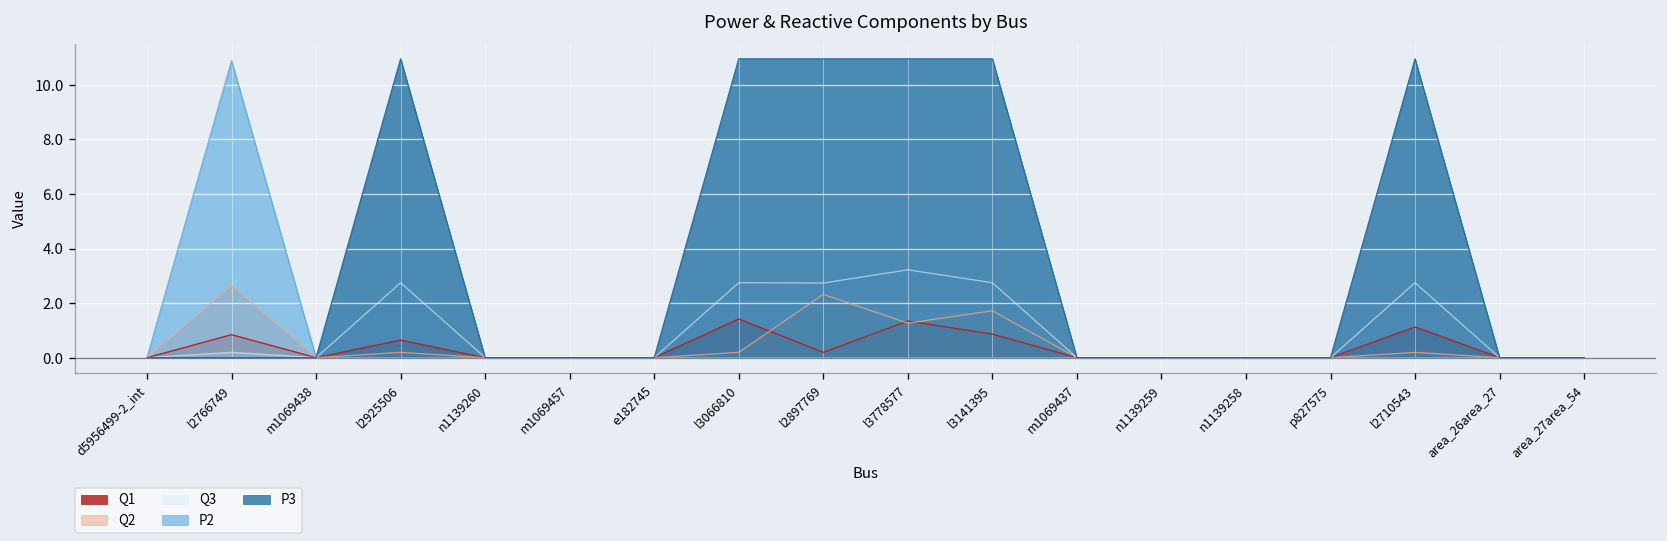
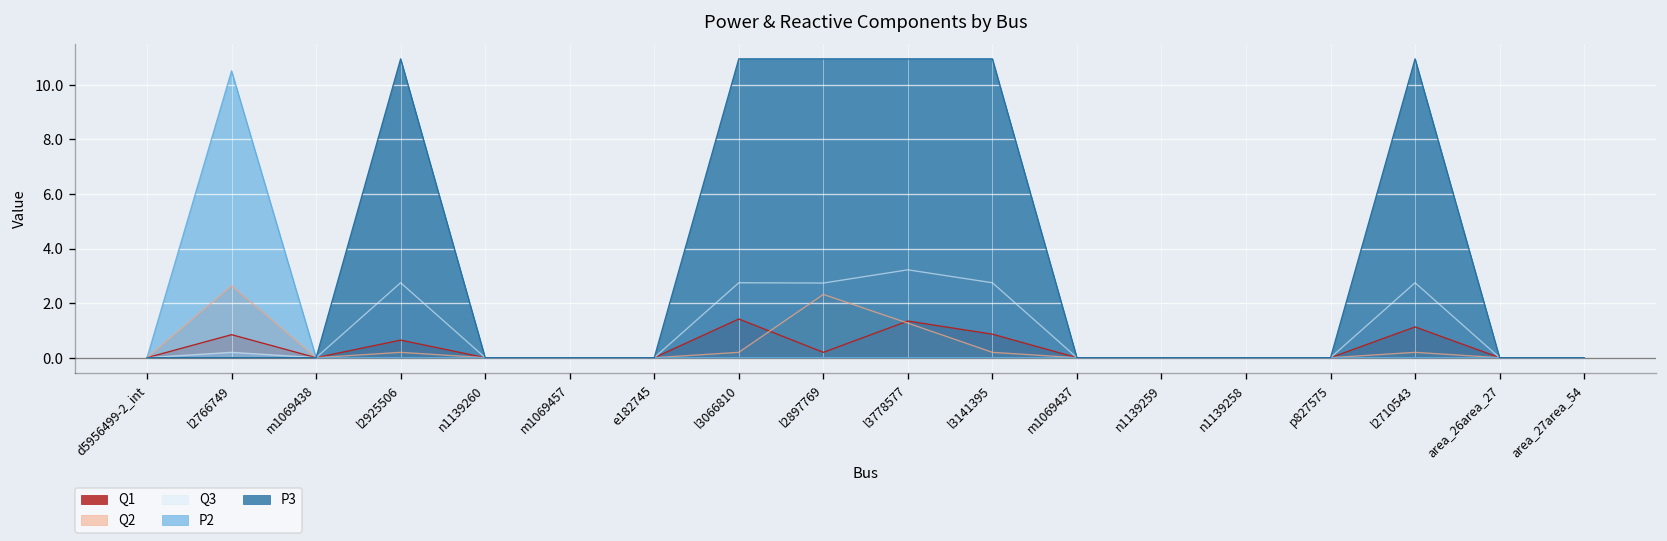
P2, l2766749: 10.9 -> 10.5
Q2, l3141395: 1.7 -> 0.2
